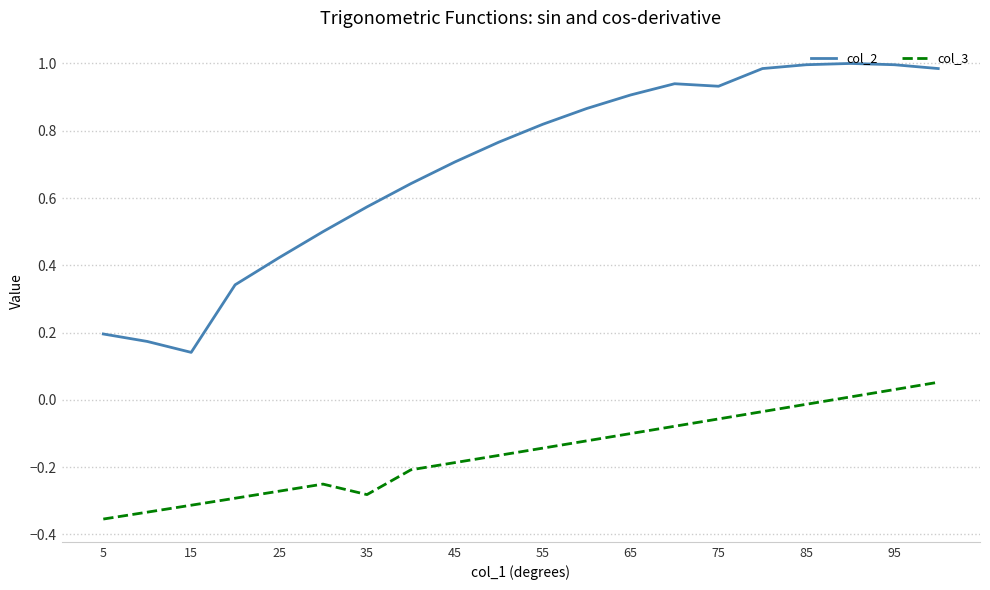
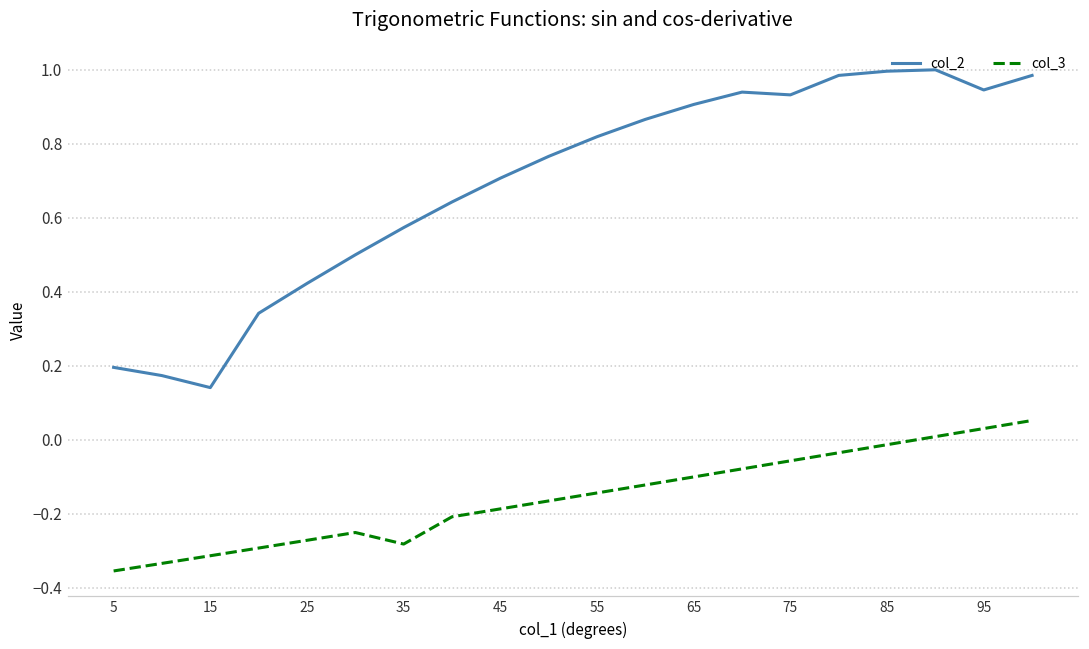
col_2, 95: 1.00 -> 0.95
